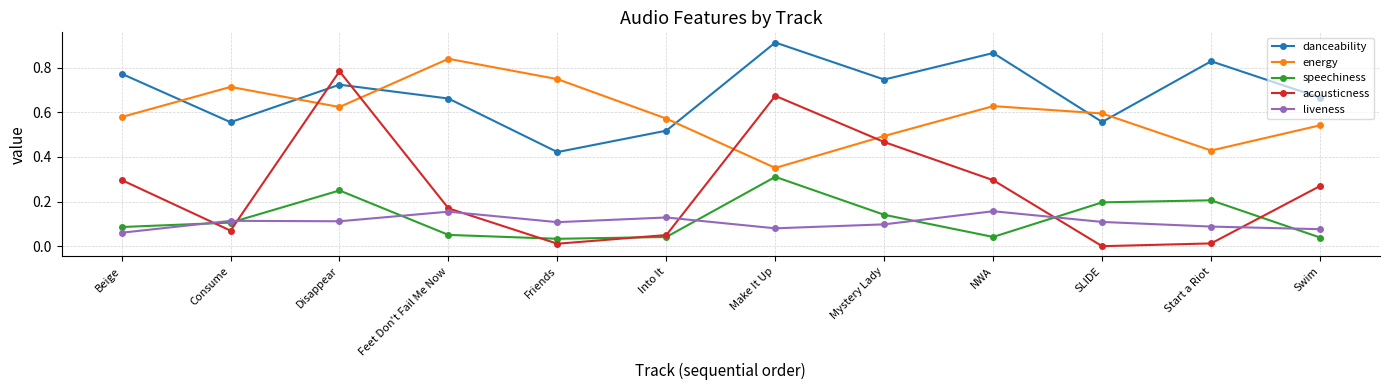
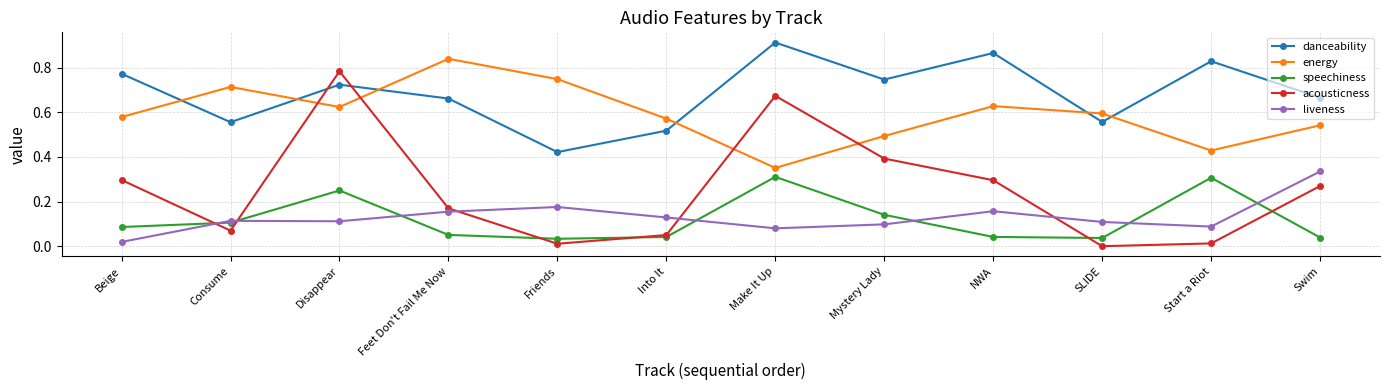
liveness, Beige: 0.06 -> 0.02
liveness, Friends: 0.11 -> 0.18
acousticness, Mystery Lady: 0.47 -> 0.39
speechiness, SLIDE: 0.20 -> 0.04
speechiness, Start a Riot: 0.21 -> 0.31
liveness, Swim: 0.08 -> 0.34
